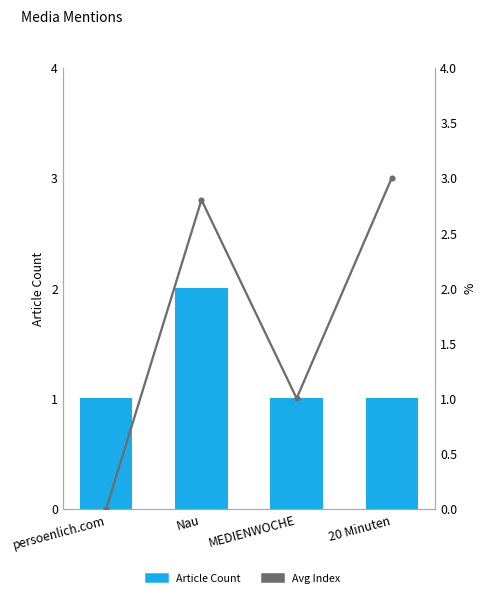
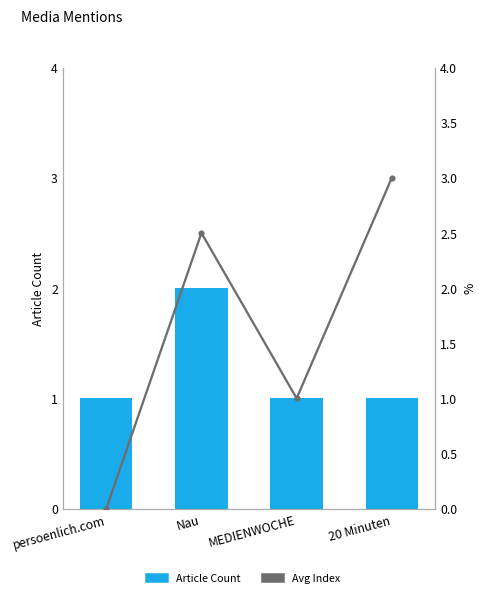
Avg Index, Nau: 2.8 -> 2.5
